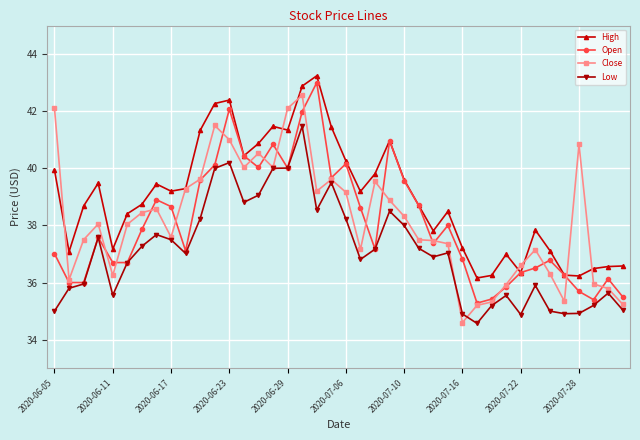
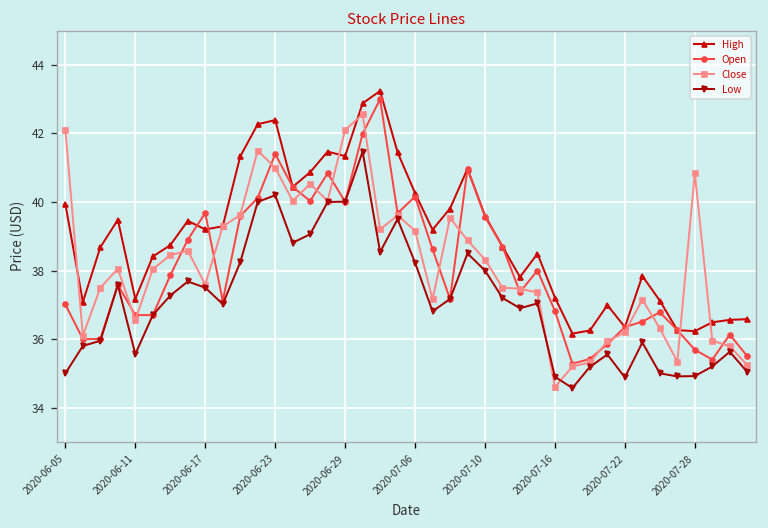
Close, 2020-06-11: 36.3 -> 36.6
Open, 2020-06-17: 38.7 -> 39.7
Open, 2020-06-23: 42.1 -> 41.4
Close, 2020-07-22: 36.6 -> 36.2
